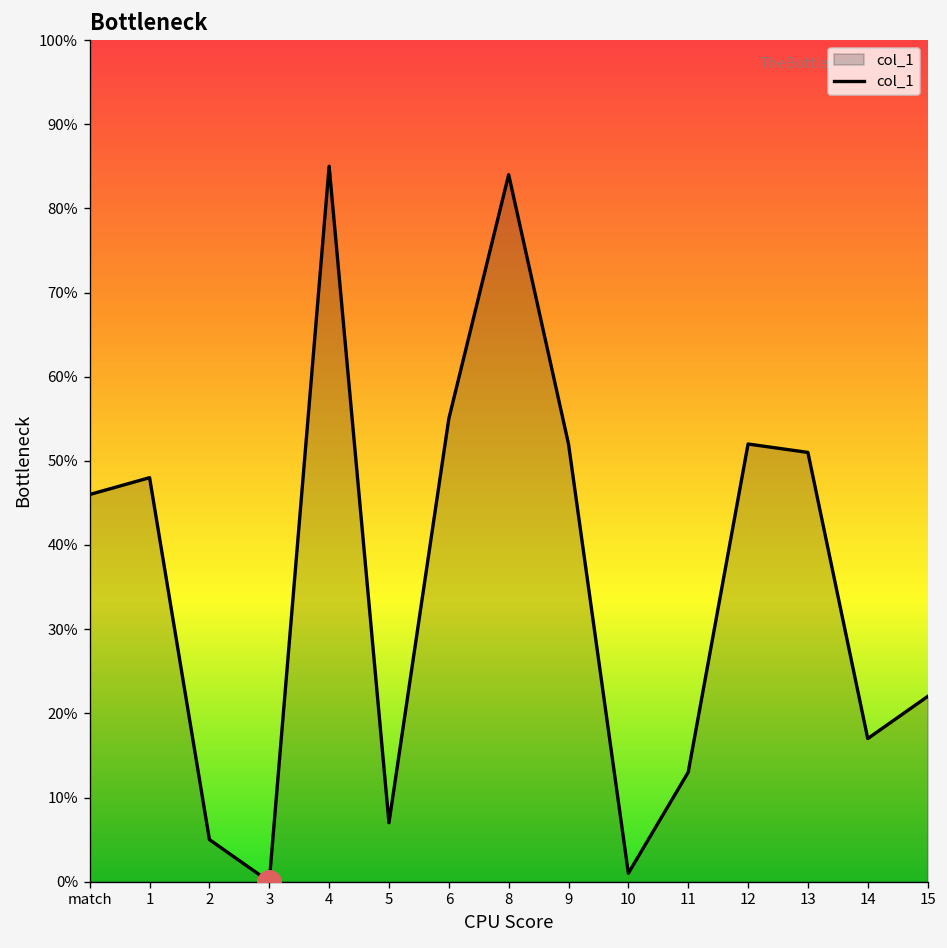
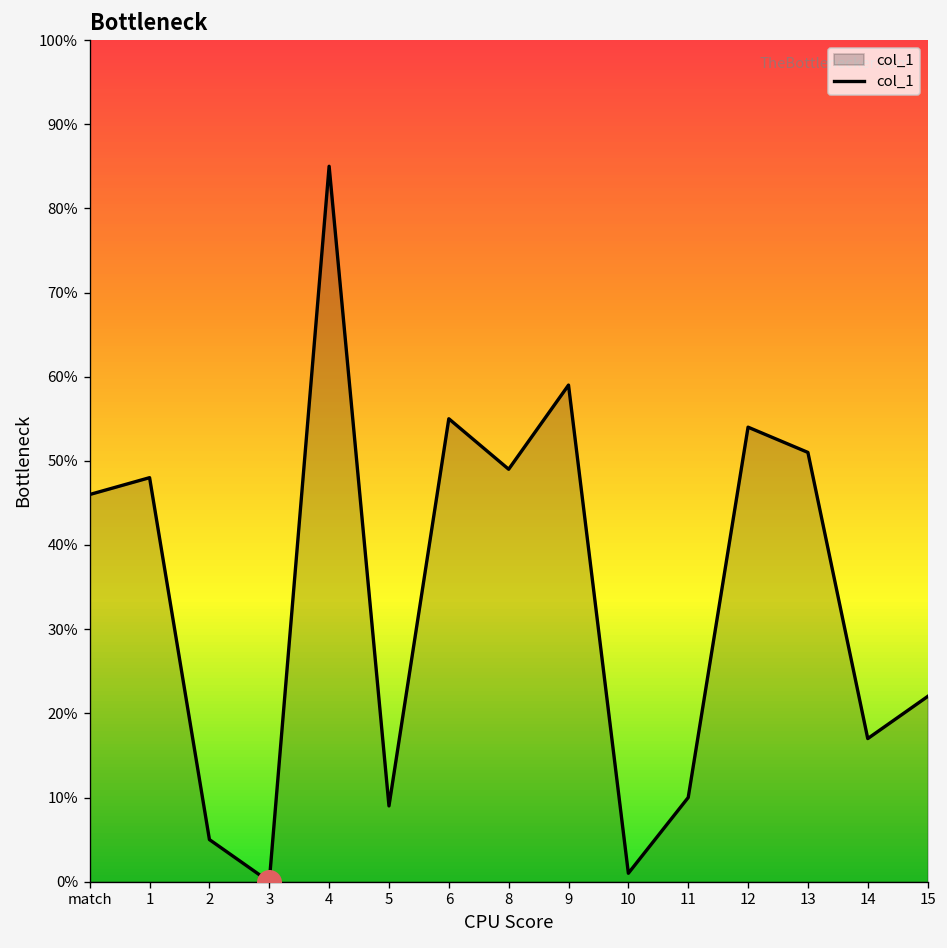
col_1, 5: 7% -> 9%
col_1, 8: 84% -> 49%
col_1, 9: 52% -> 59%
col_1, 11: 13% -> 10%
col_1, 12: 52% -> 54%
